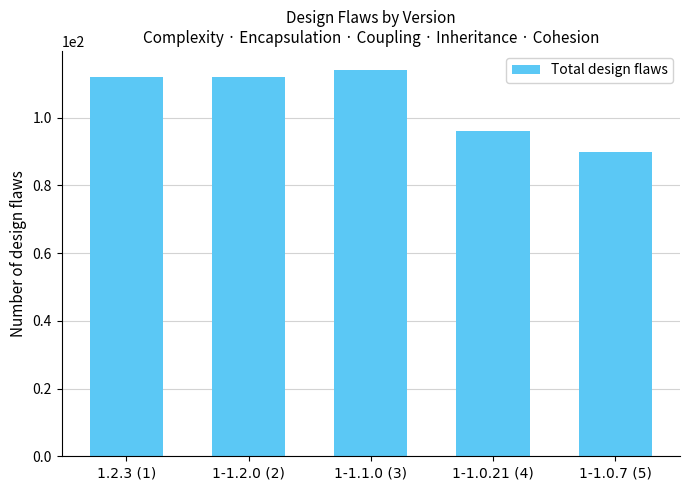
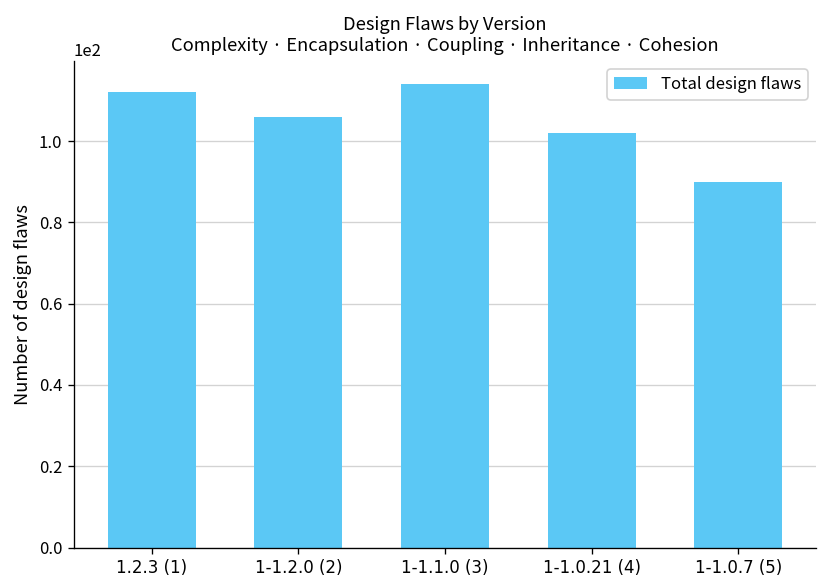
1-1.2.0 (2): 112 -> 106
1-1.0.21 (4): 96 -> 102
